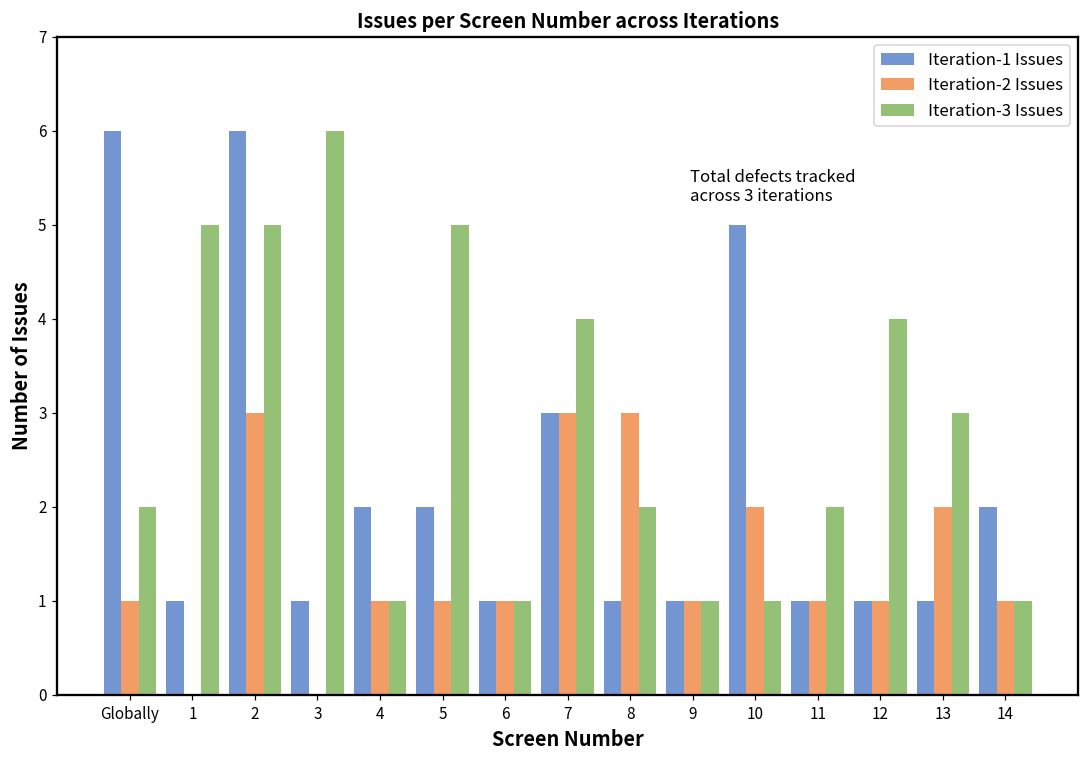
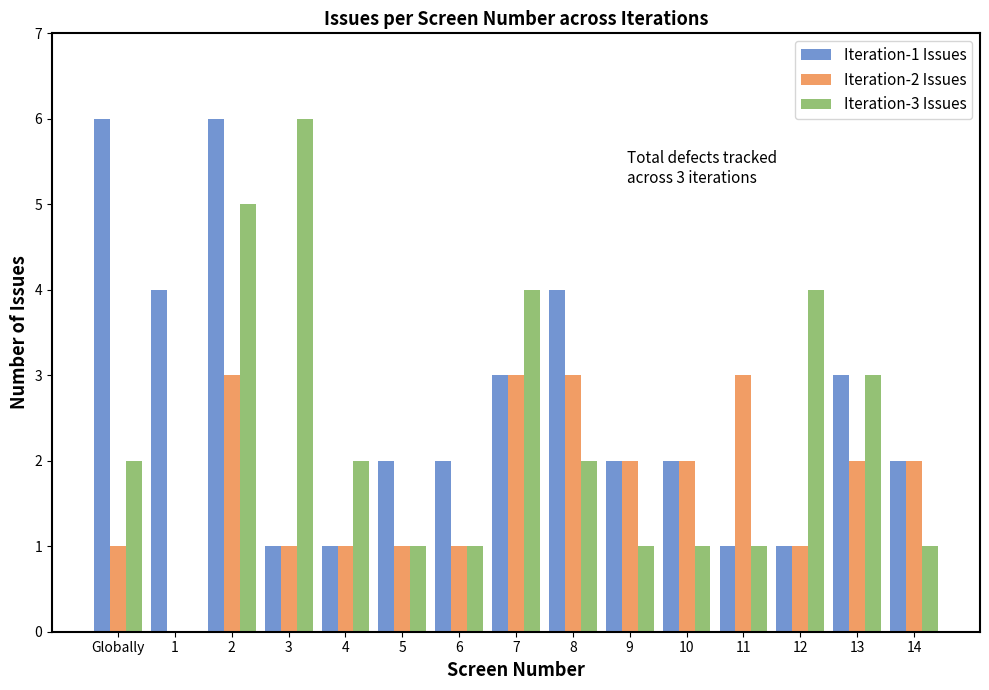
Iteration-1 Issues, 1: 1 -> 4
Iteration-3 Issues, 1: 5 -> 0
Iteration-2 Issues, 3: 0 -> 1
Iteration-1 Issues, 4: 2 -> 1
Iteration-3 Issues, 4: 1 -> 2
Iteration-3 Issues, 5: 5 -> 1
Iteration-1 Issues, 6: 1 -> 2
Iteration-1 Issues, 8: 1 -> 4
Iteration-1 Issues, 9: 1 -> 2
Iteration-2 Issues, 9: 1 -> 2
Iteration-1 Issues, 10: 5 -> 2
Iteration-2 Issues, 11: 1 -> 3
Iteration-3 Issues, 11: 2 -> 1
Iteration-1 Issues, 13: 1 -> 3
Iteration-2 Issues, 14: 1 -> 2
